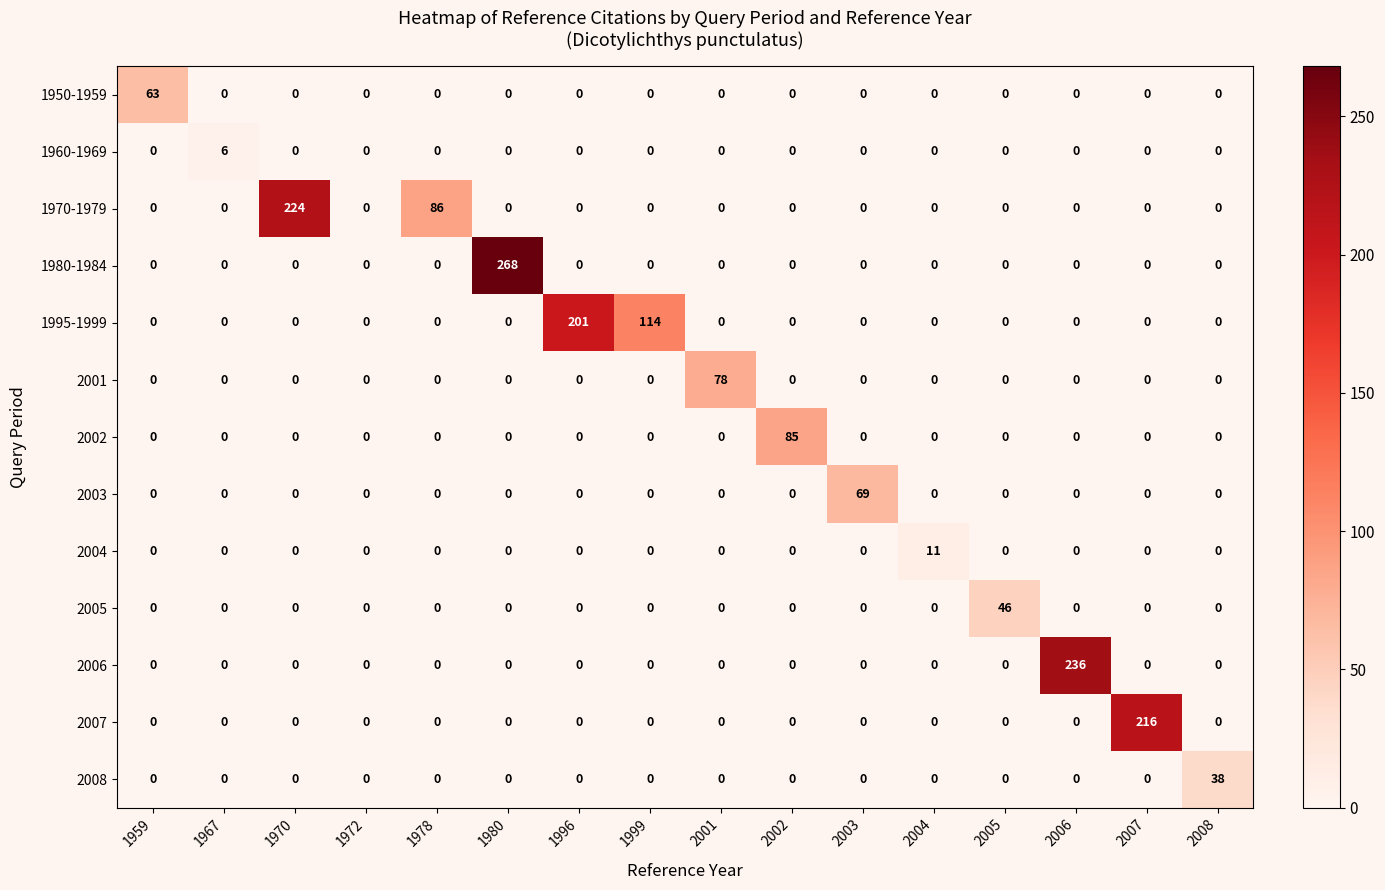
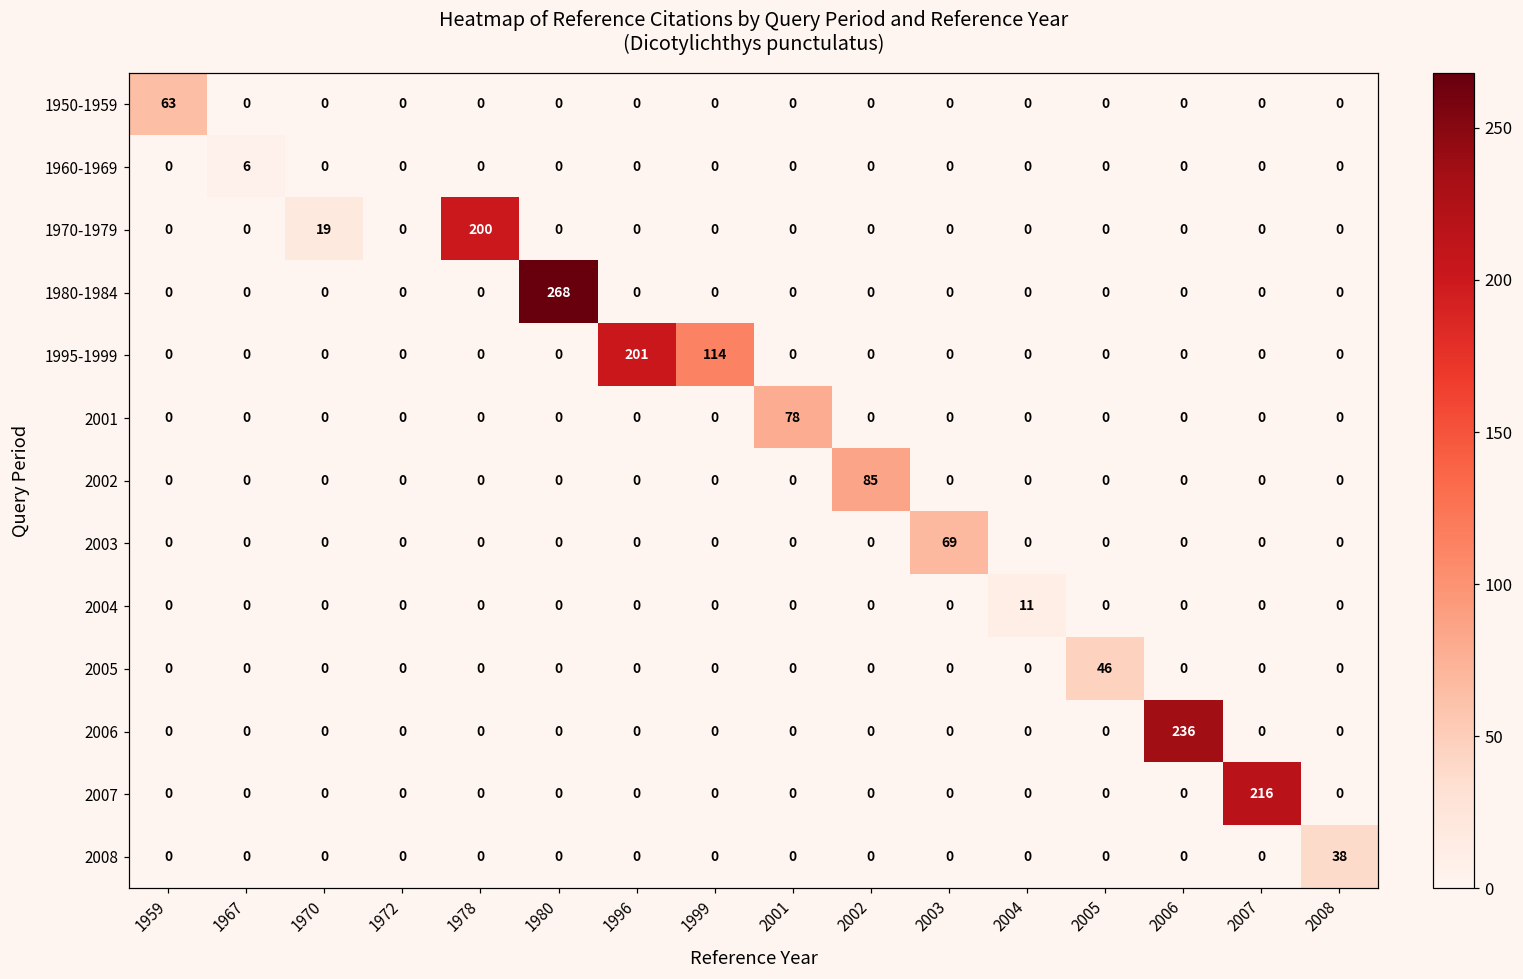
1970-1979, 1970: 224 -> 19
1970-1979, 1978: 86 -> 200
